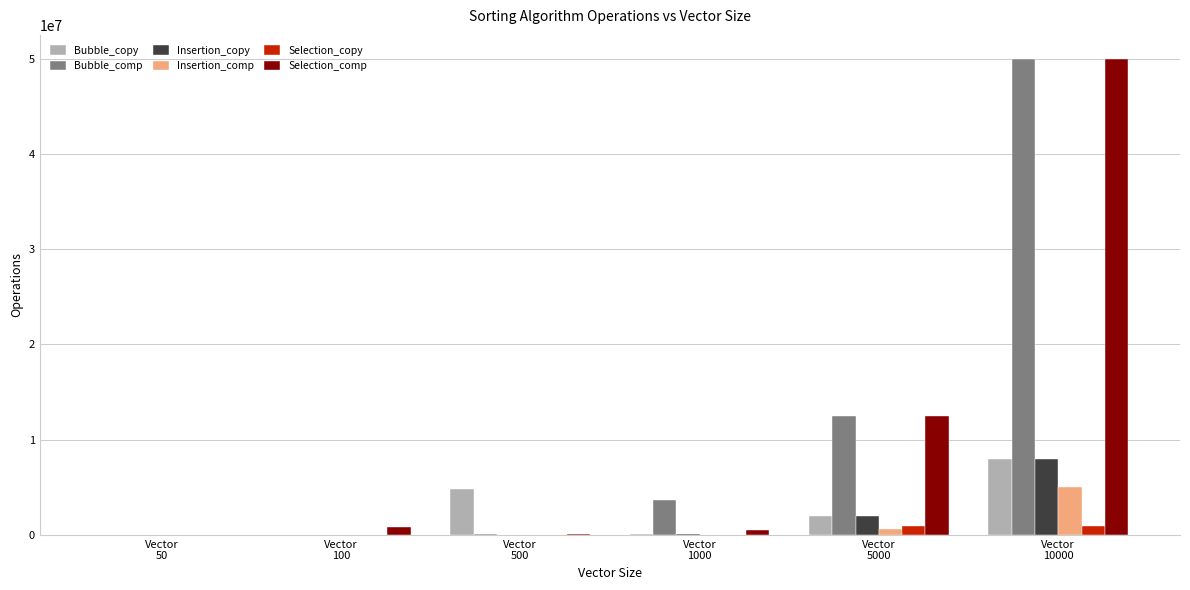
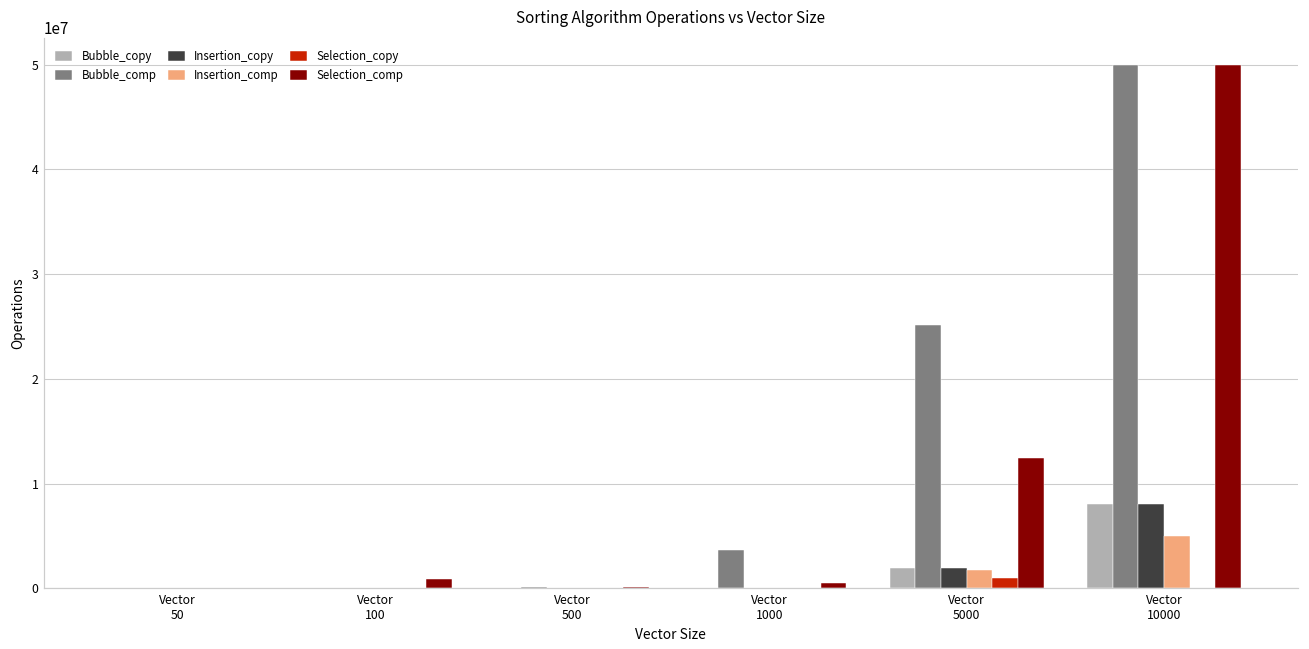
Bubble_copy, Vector 500: 5000000 -> 0
Bubble_comp, Vector 5000: 12000000 -> 25000000
Insertion_comp, Vector 5000: 1000000 -> 2000000
Selection_copy, Vector 10000: 1000000 -> 0
